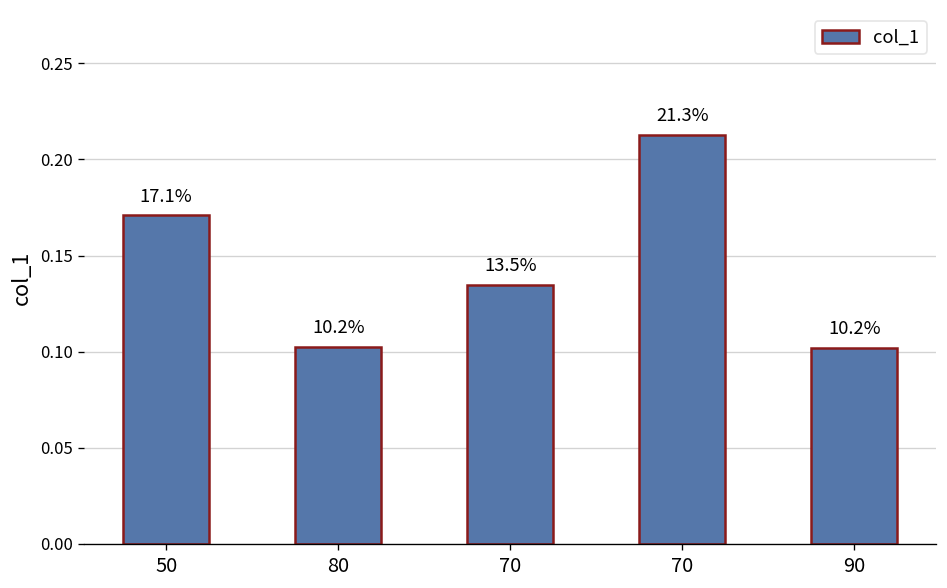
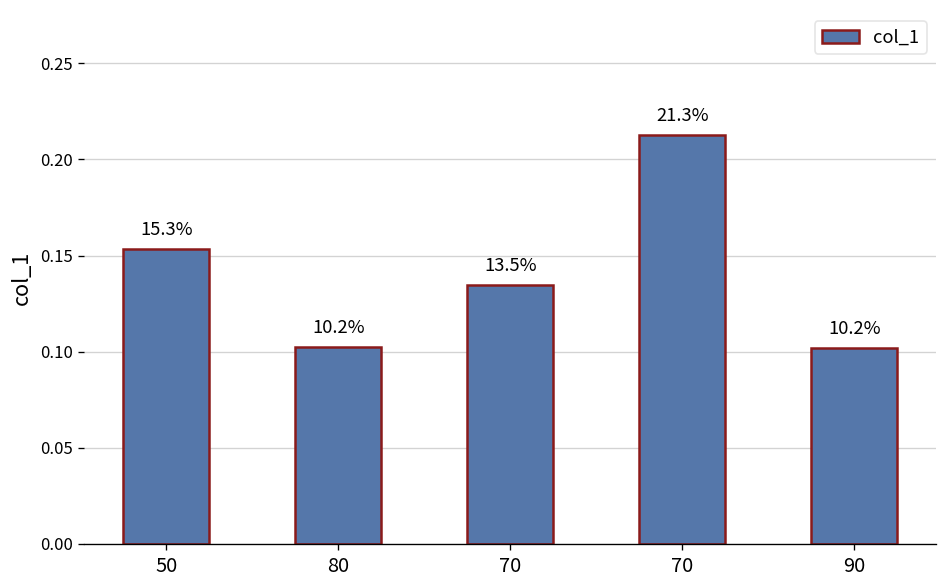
50: 17.1% -> 15.3%
